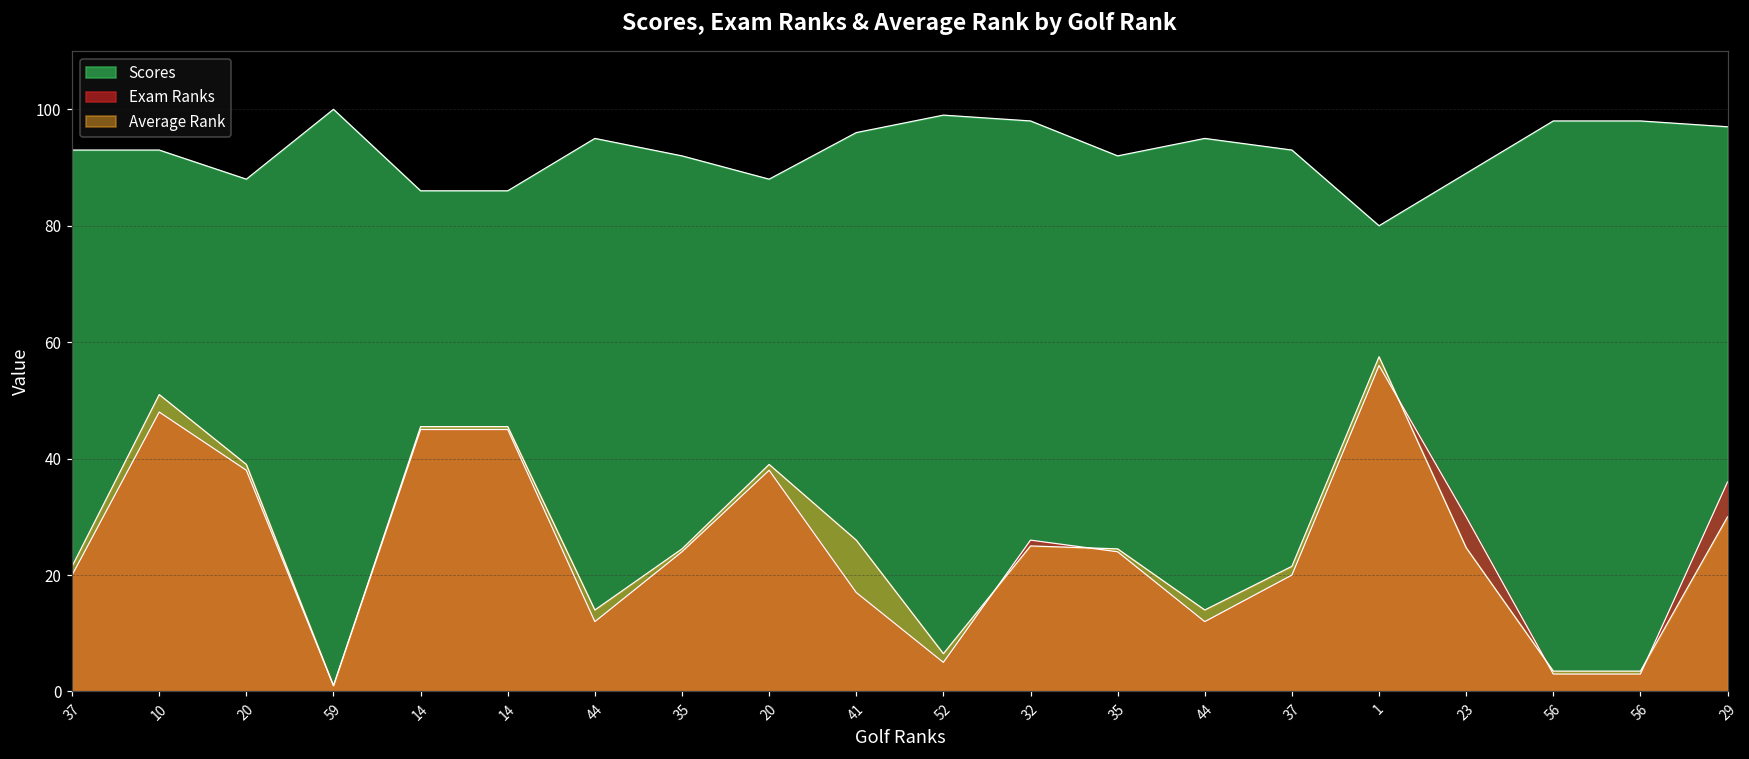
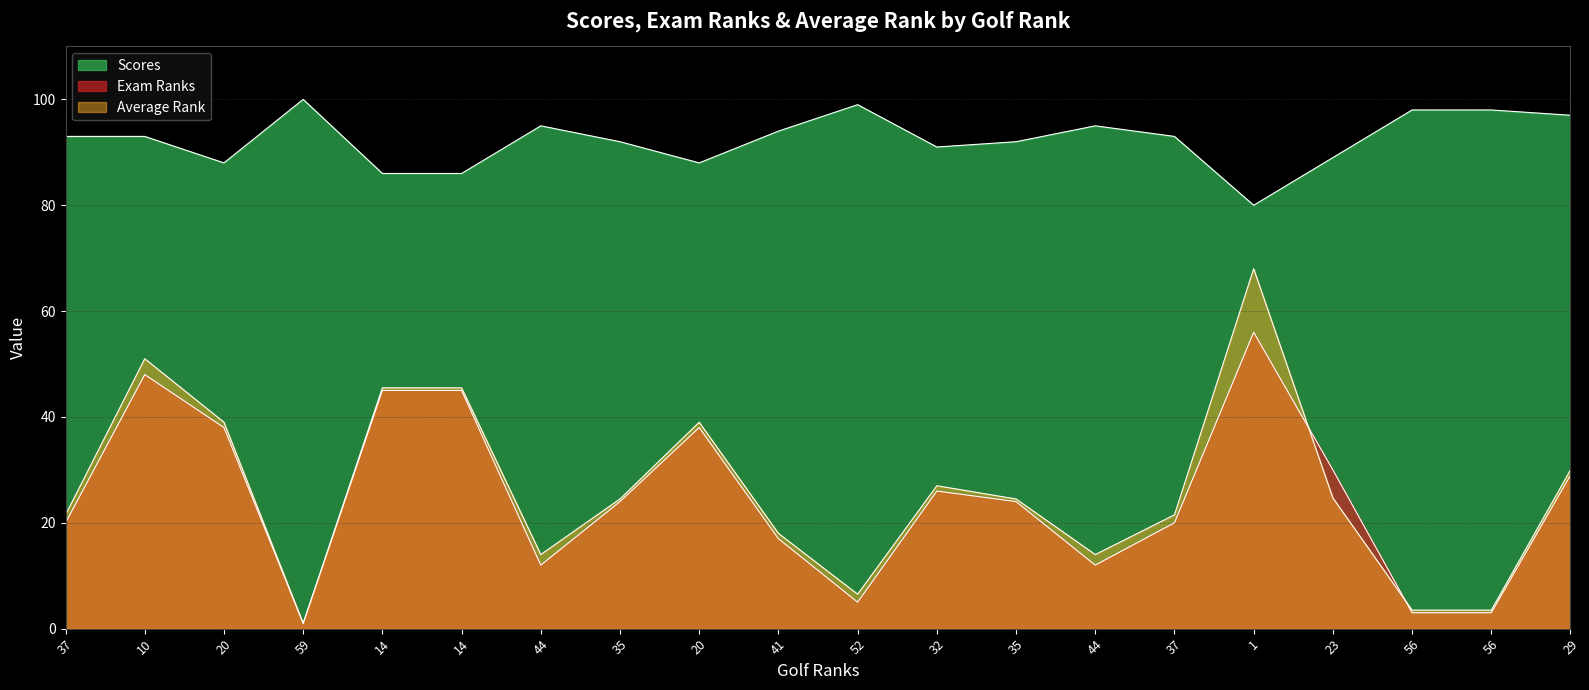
Scores, 41: 96 -> 94
Average Rank, 41: 26 -> 18
Scores, 32: 98 -> 91
Average Rank, 32: 25 -> 27
Average Rank, 1: 58 -> 68
Exam Ranks, 29: 36 -> 29
